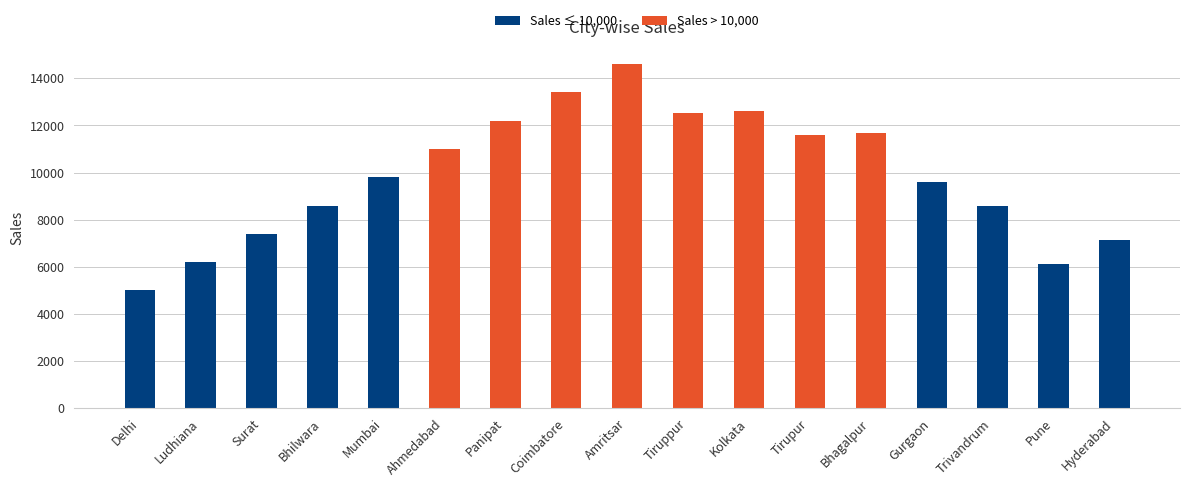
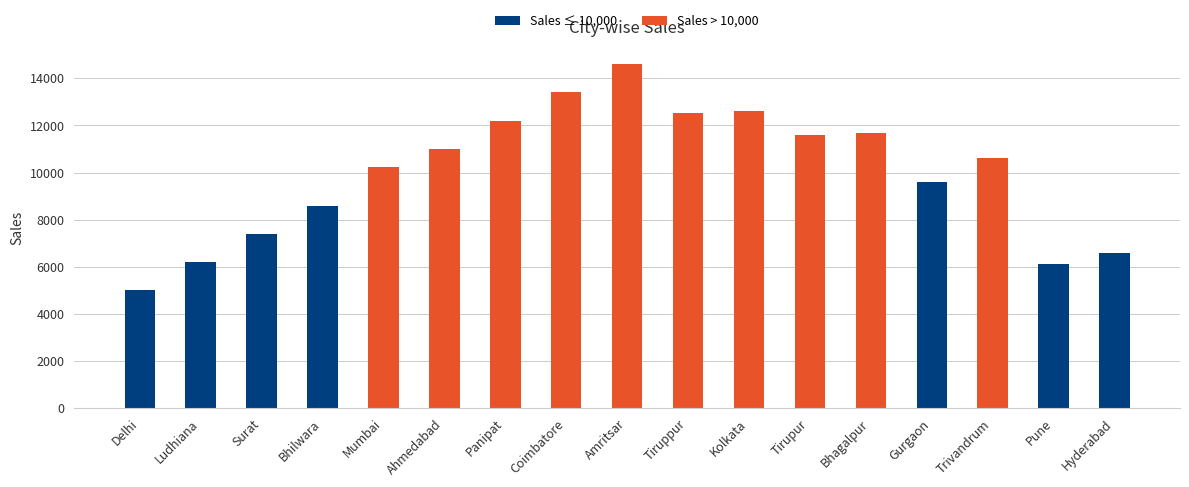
Mumbai: 9800 -> 10200
Trivandrum: 8600 -> 10600
Hyderabad: 7100 -> 6600
